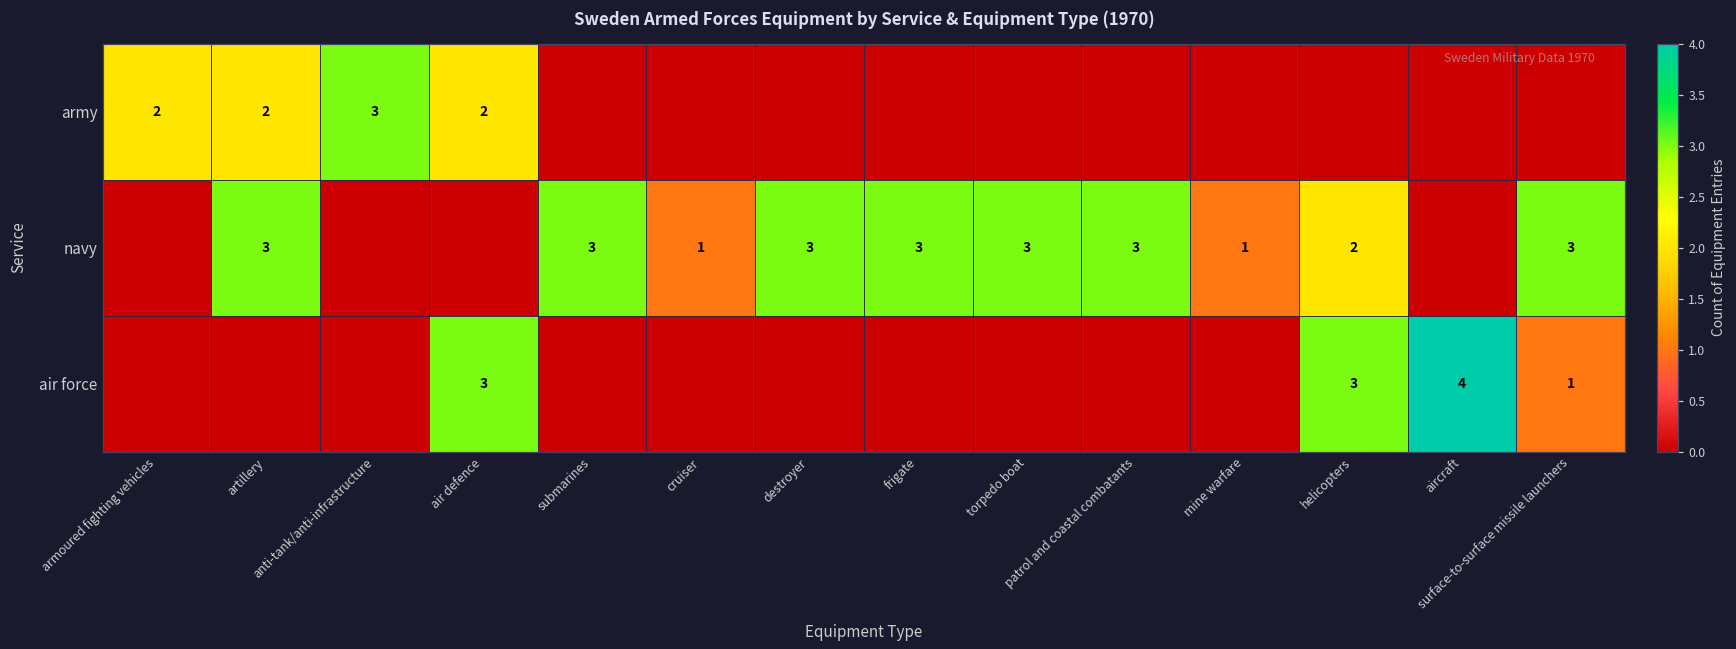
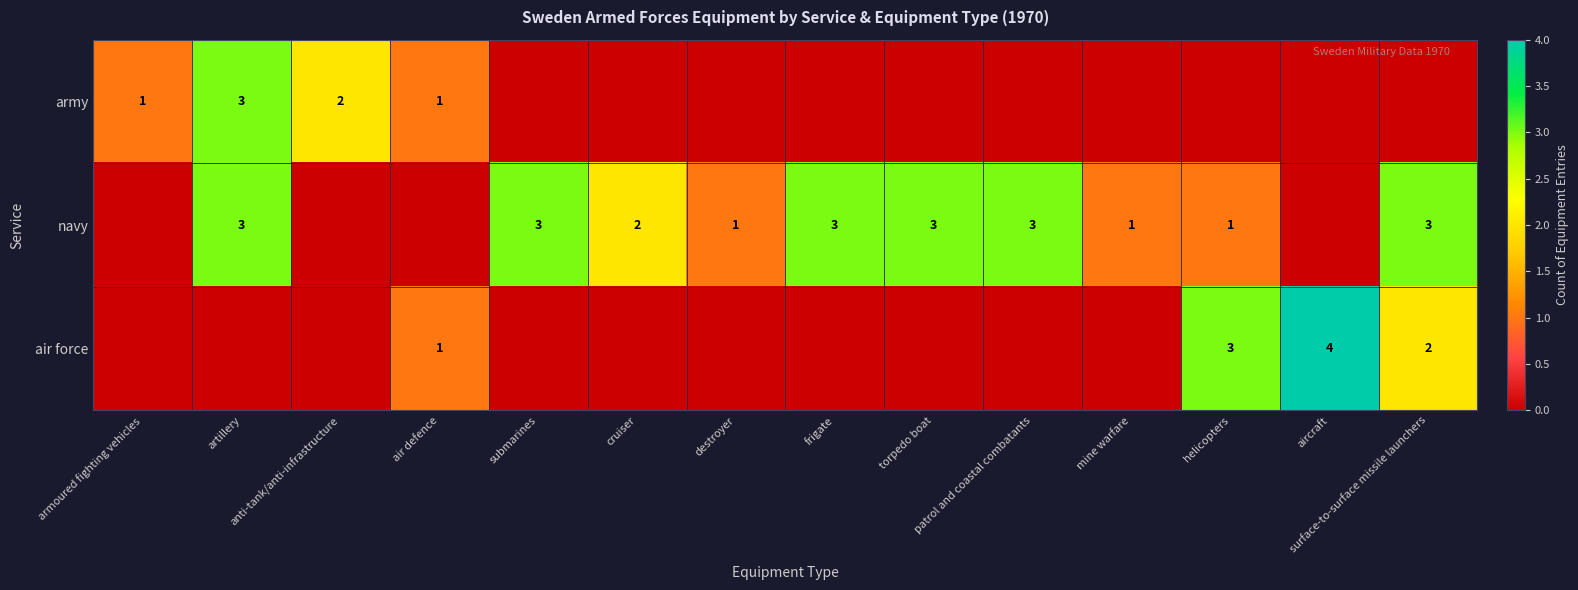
army, armoured fighting vehicles: 2 -> 1
army, artillery: 2 -> 3
army, anti-tank/anti-infrastructure: 3 -> 2
army, air defence: 2 -> 1
navy, cruiser: 1 -> 2
navy, destroyer: 3 -> 1
navy, helicopters: 2 -> 1
air force, air defence: 3 -> 1
air force, surface-to-surface missile launchers: 1 -> 2
